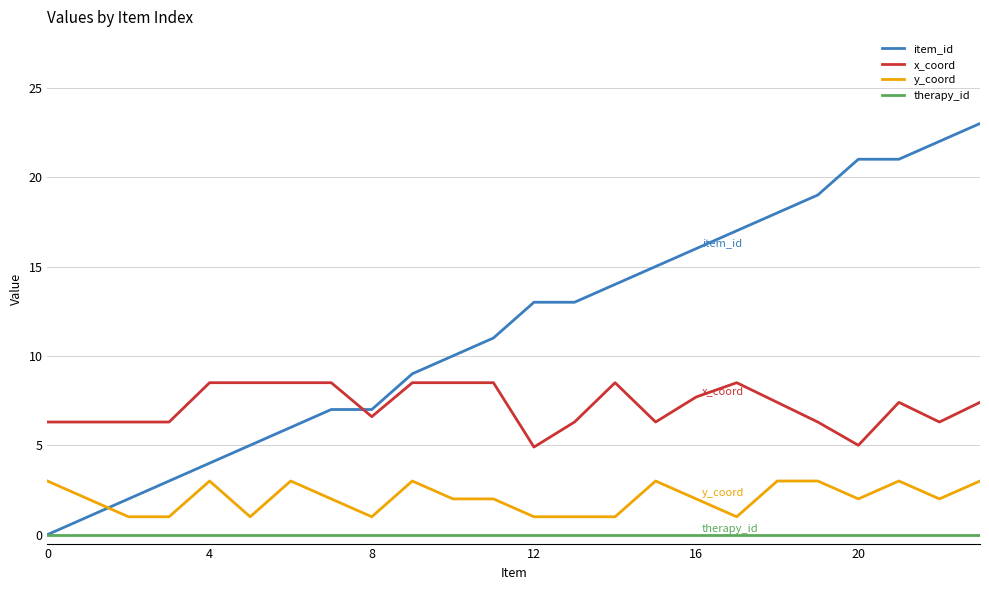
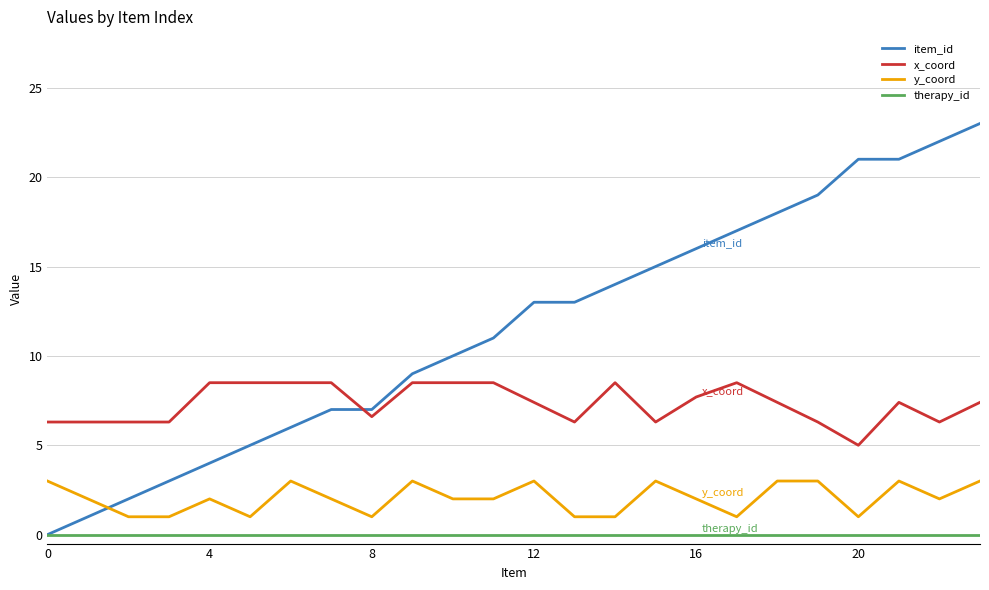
y_coord, 4: 3 -> 2
x_coord, 12: 4.9 -> 7.4
y_coord, 12: 1 -> 3
y_coord, 20: 2 -> 1
